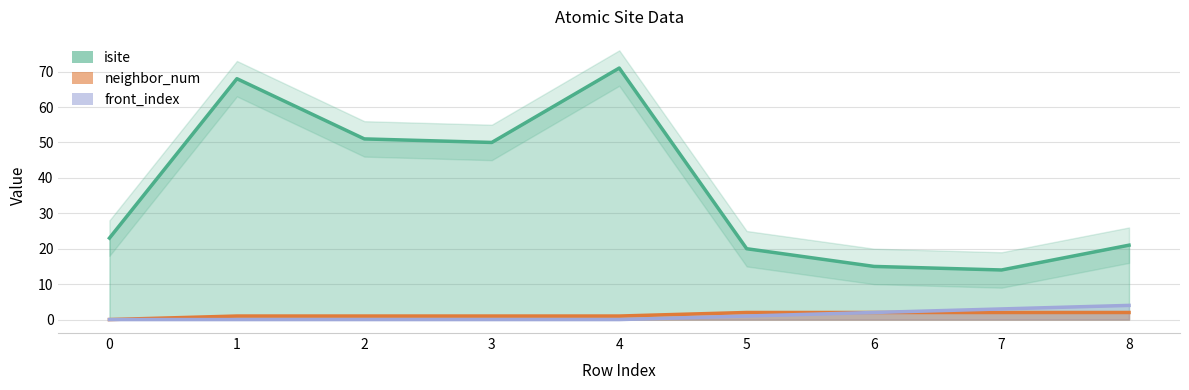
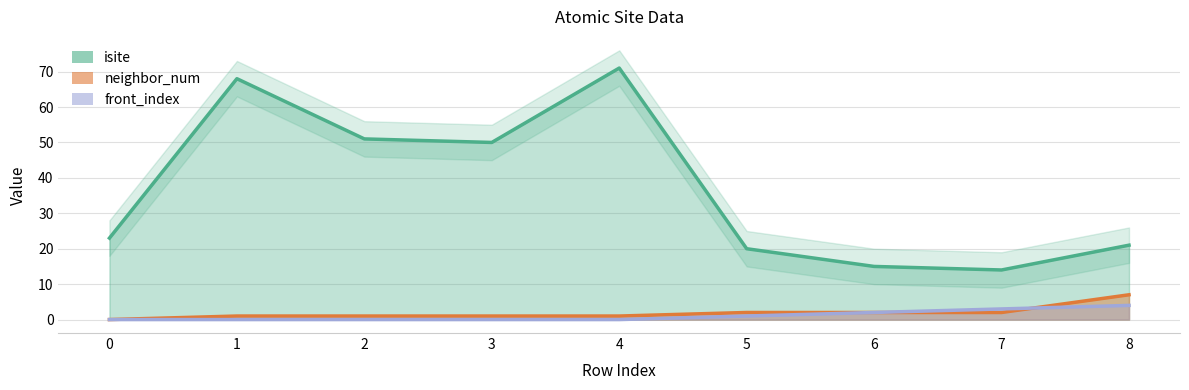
neighbor_num, 8: 2 -> 7
